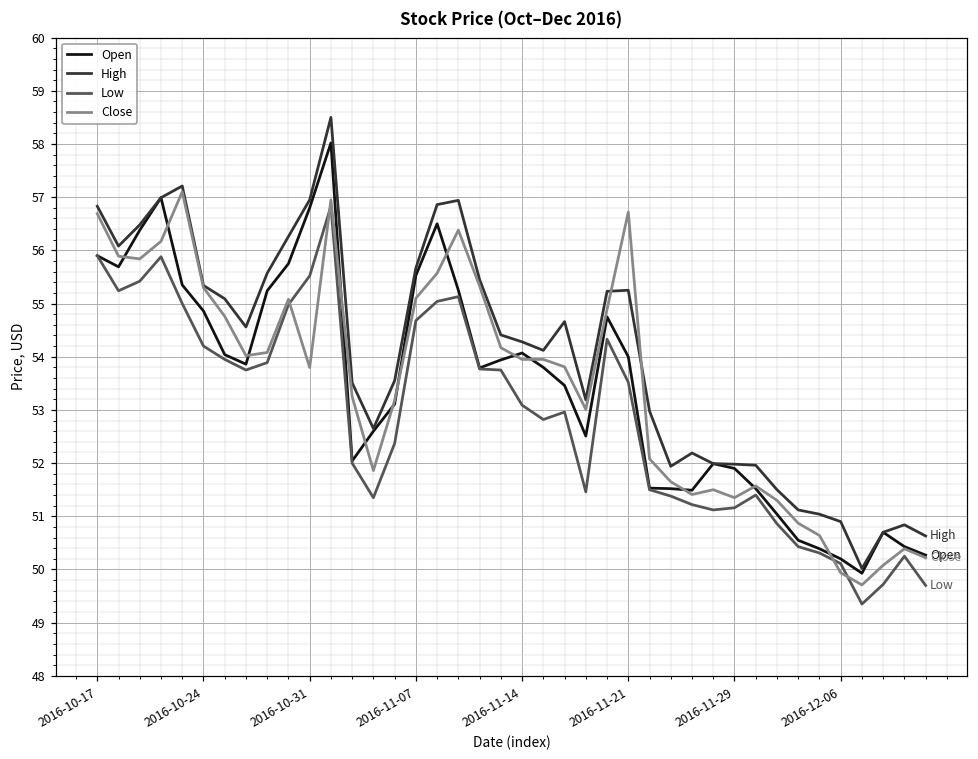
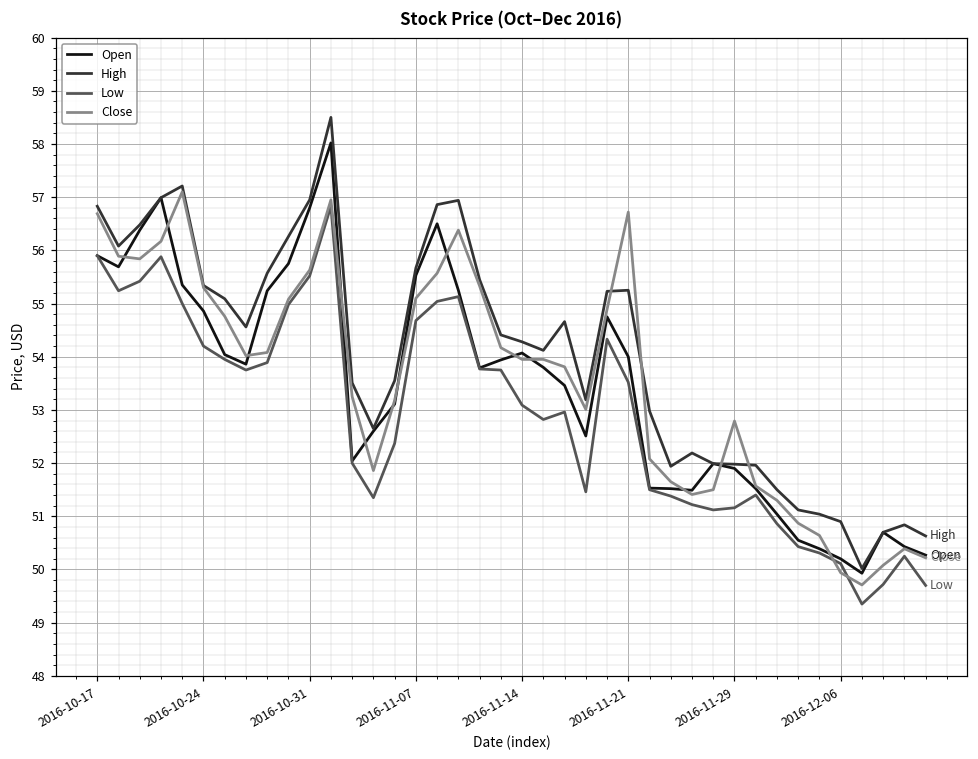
Close, 2016-10-31: 53.8 -> 55.6
Close, 2016-11-29: 51.3 -> 52.8
